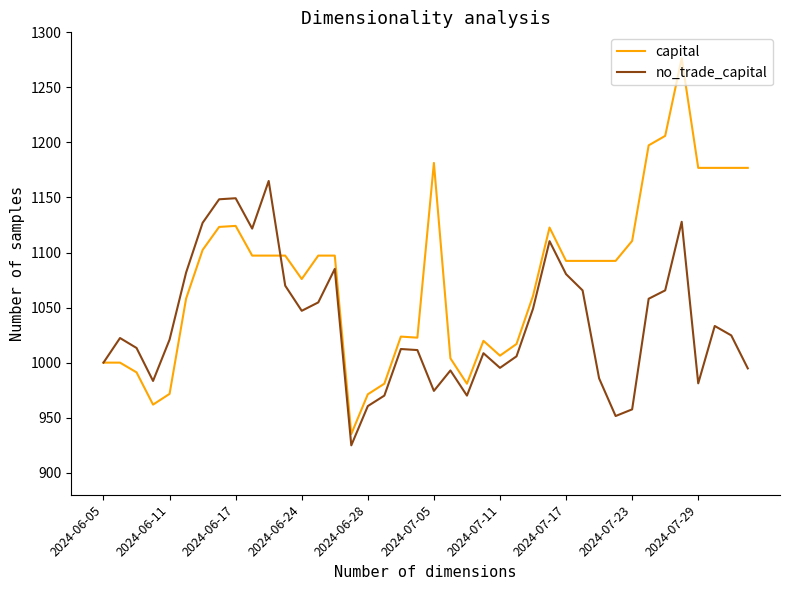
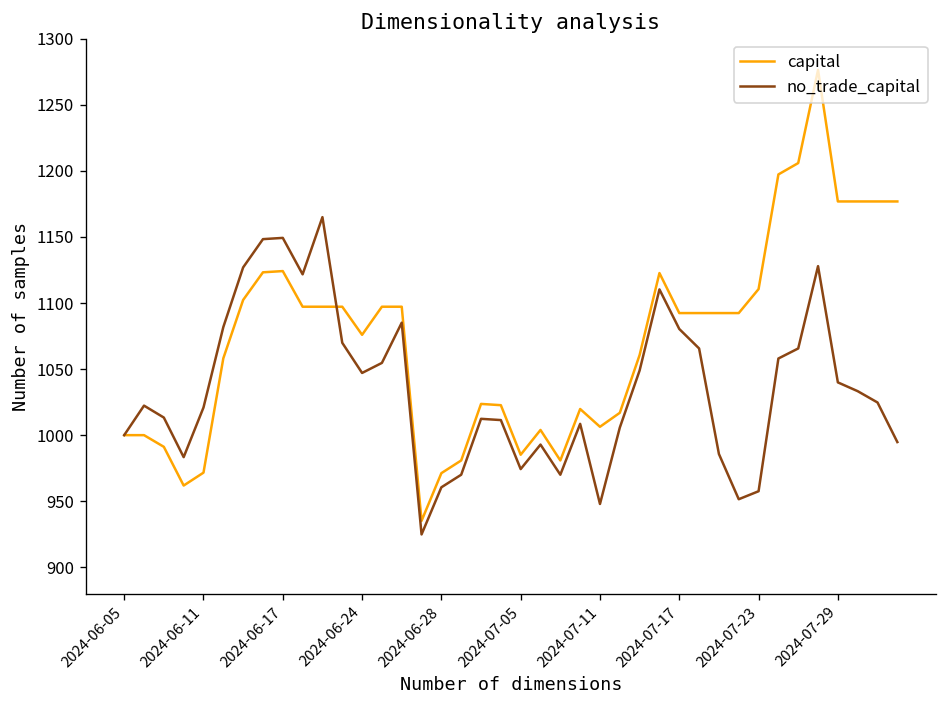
capital, 2024-07-05: 1181 -> 985
no_trade_capital, 2024-07-11: 995 -> 948
no_trade_capital, 2024-07-29: 981 -> 1040
